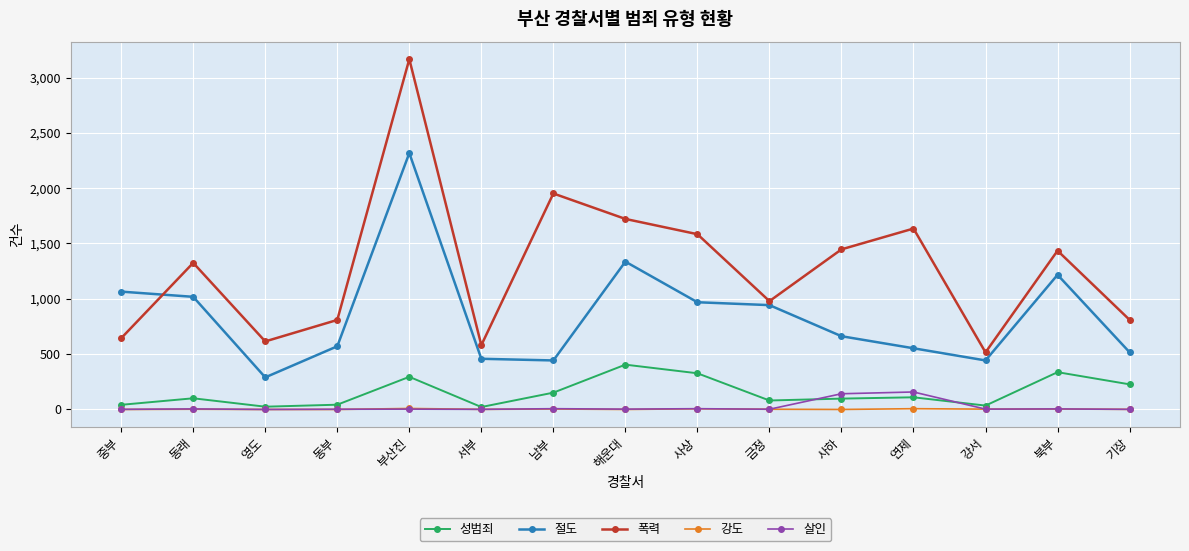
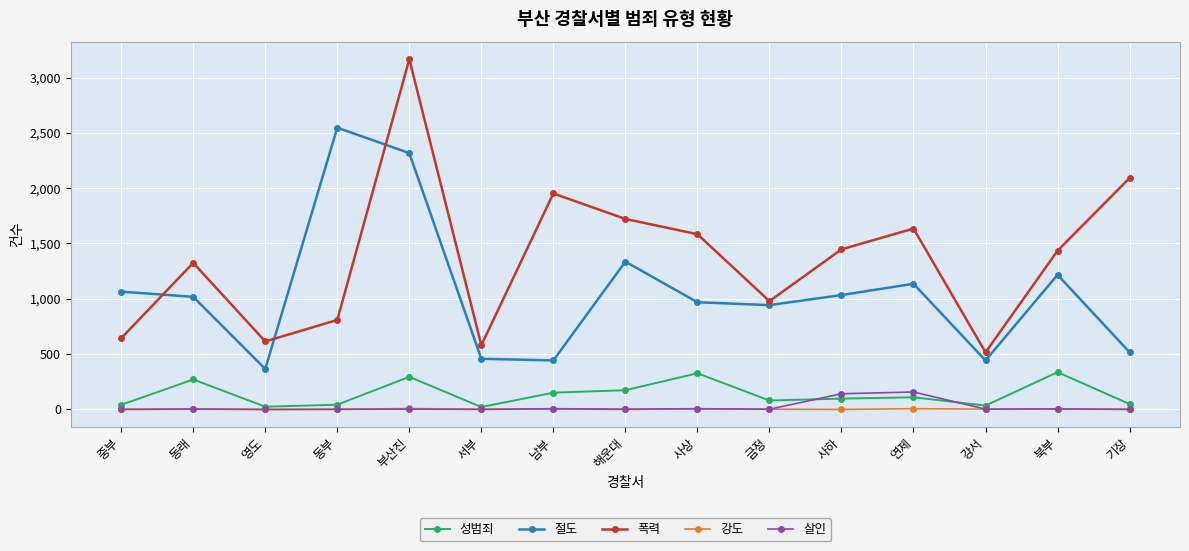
성범죄, 동래: 100 -> 270
절도, 영도: 290 -> 370
절도, 동부: 570 -> 2,550
성범죄, 해운대: 410 -> 170
절도, 사하: 660 -> 1,030
절도, 연제: 550 -> 1,140
성범죄, 기장: 230 -> 50
폭력, 기장: 810 -> 2,090
